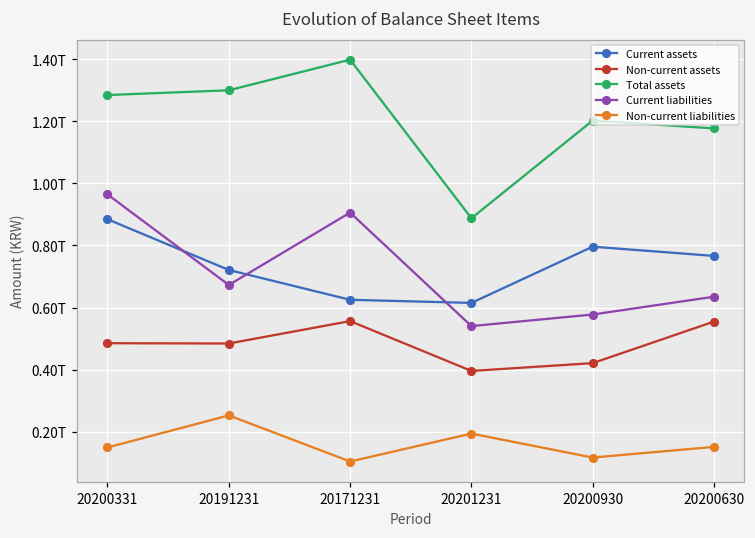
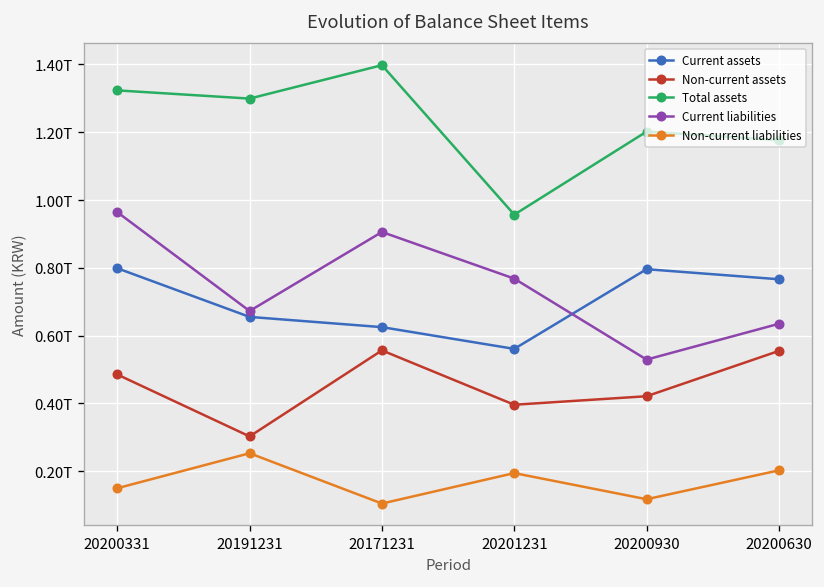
Current assets, 20200331: 0.88T -> 0.80T
Total assets, 20200331: 1.28T -> 1.32T
Current assets, 20191231: 0.72T -> 0.66T
Non-current assets, 20191231: 0.48T -> 0.30T
Current assets, 20201231: 0.61T -> 0.56T
Total assets, 20201231: 0.89T -> 0.96T
Current liabilities, 20201231: 0.54T -> 0.77T
Current liabilities, 20200930: 0.58T -> 0.53T
Non-current liabilities, 20200630: 0.15T -> 0.20T
